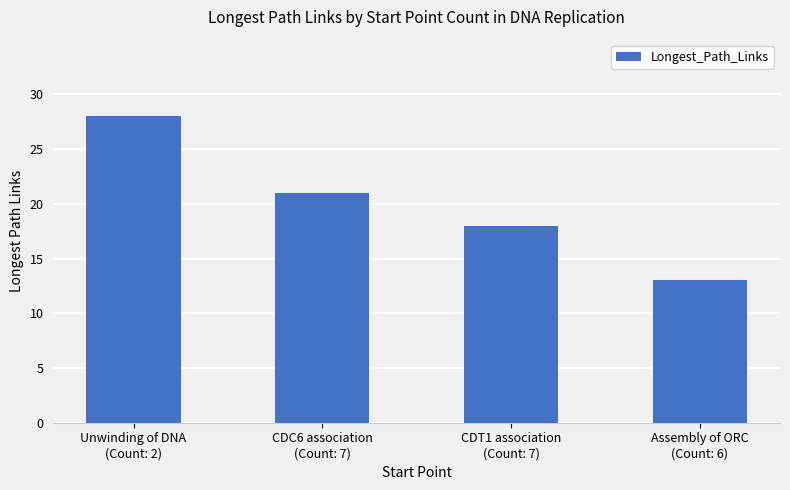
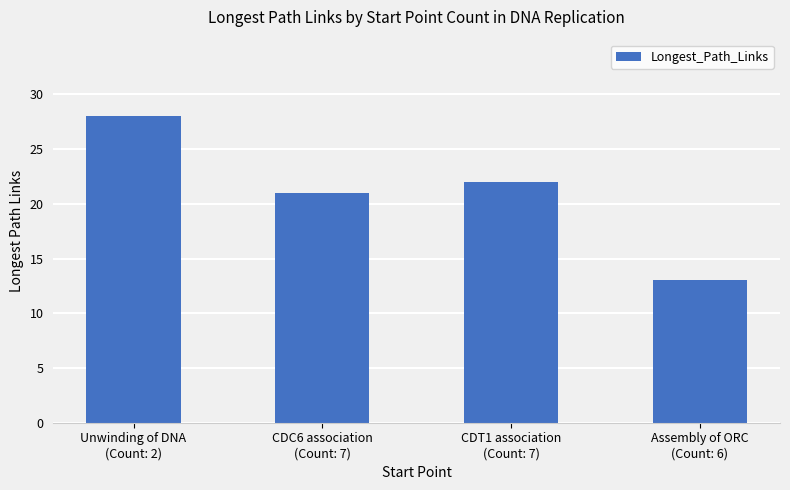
CDT1 association (Count: 7): 18 -> 22
